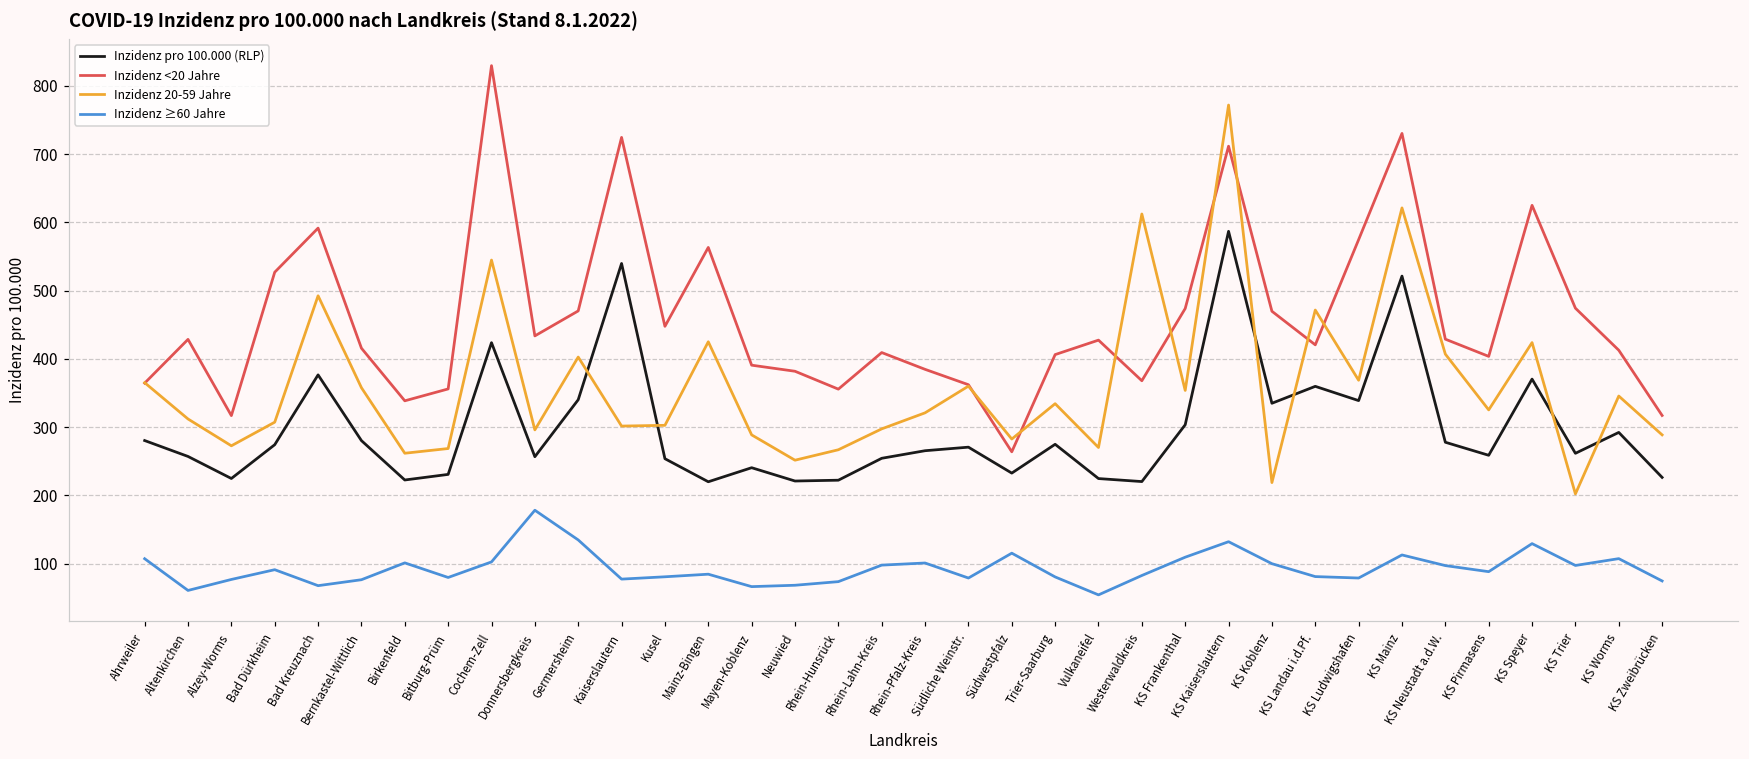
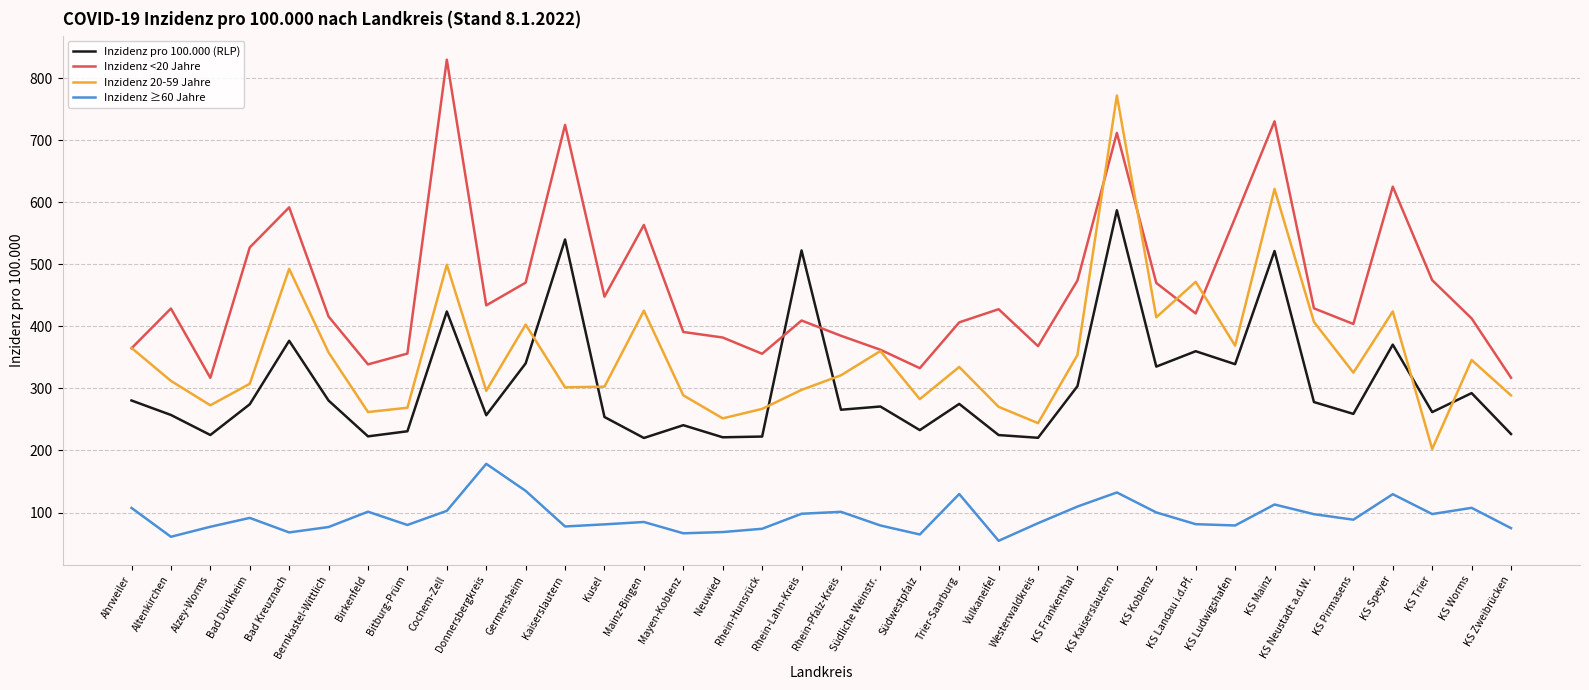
Inzidenz 20-59 Jahre, Cochem-Zell: 540 -> 500
Inzidenz pro 100.000 (RLP), Rhein-Lahn-Kreis: 250 -> 520
Inzidenz <20 Jahre, Südwestpfalz: 260 -> 330
Inzidenz ≥60 Jahre, Südwestpfalz: 120 -> 60
Inzidenz ≥60 Jahre, Trier-Saarburg: 80 -> 130
Inzidenz 20-59 Jahre, Westerwaldkreis: 610 -> 240
Inzidenz 20-59 Jahre, KS Koblenz: 220 -> 410
